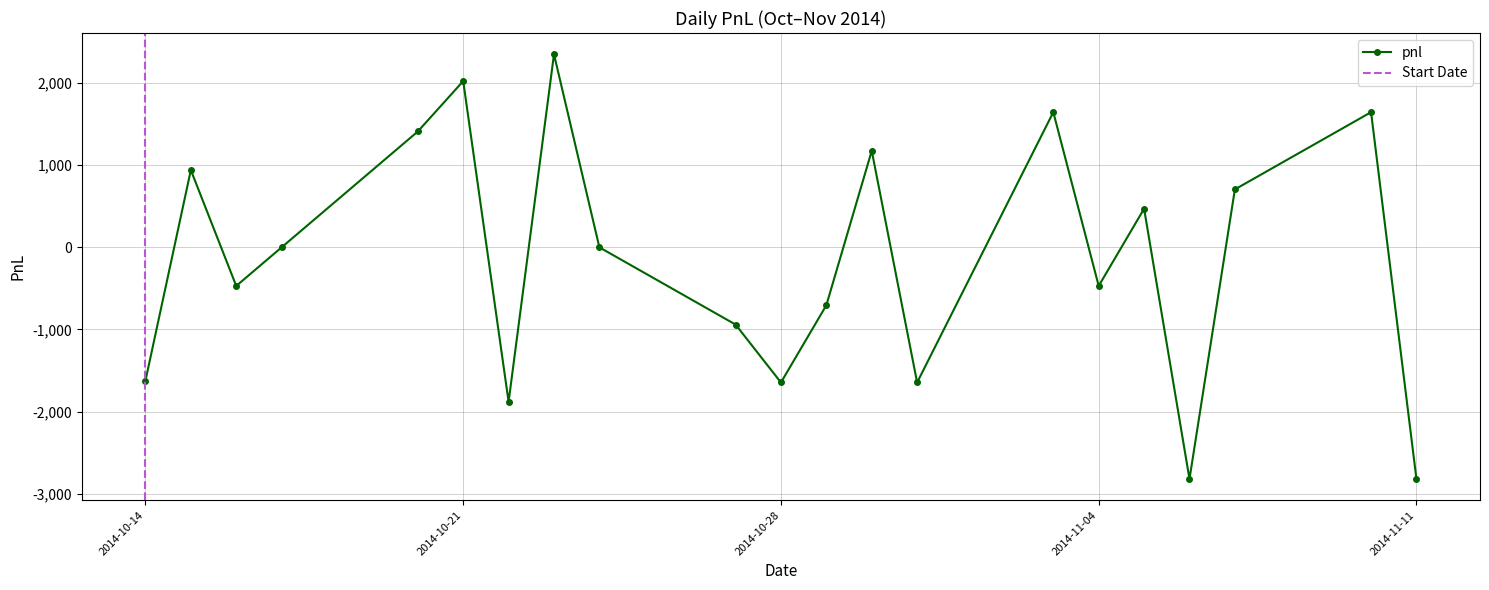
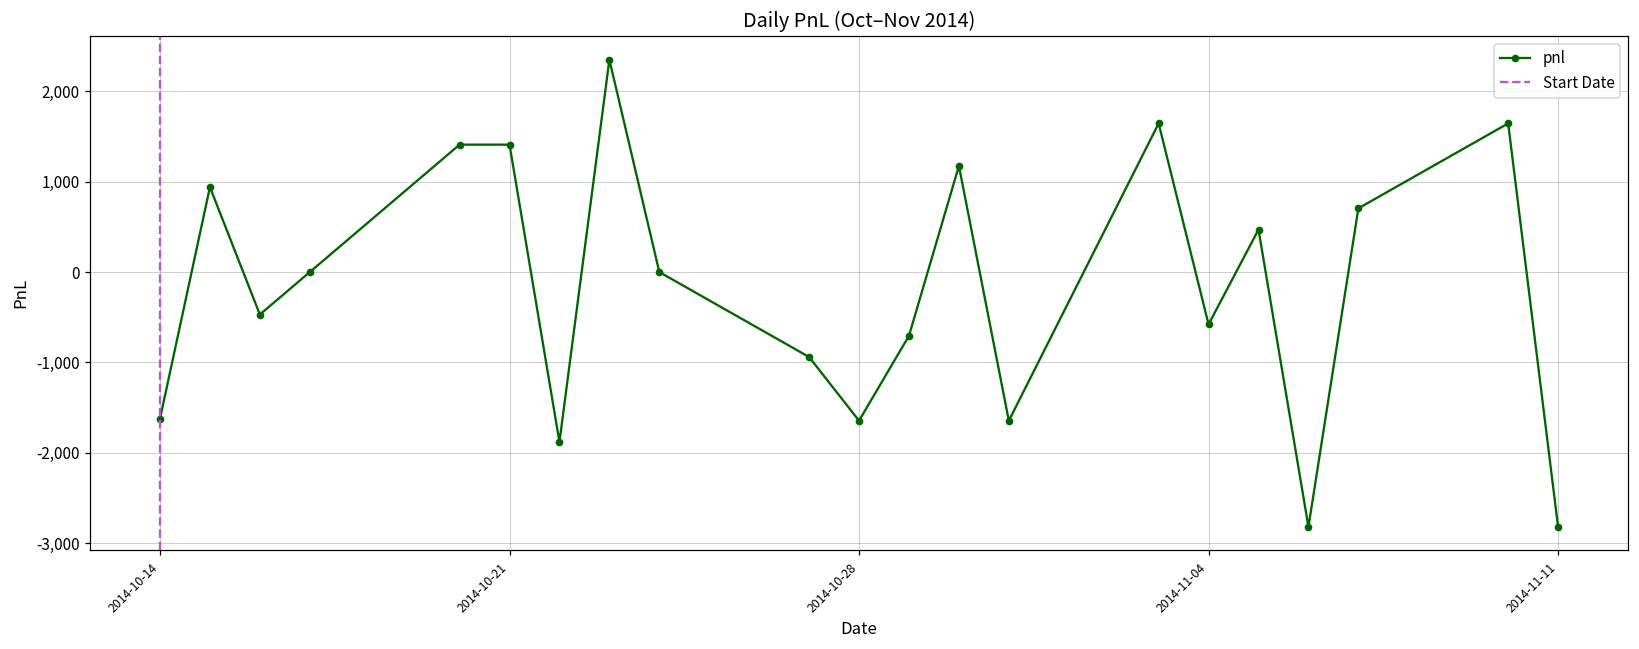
2014-10-21: 2,000 -> 1,400
2014-11-04: -500 -> -600
